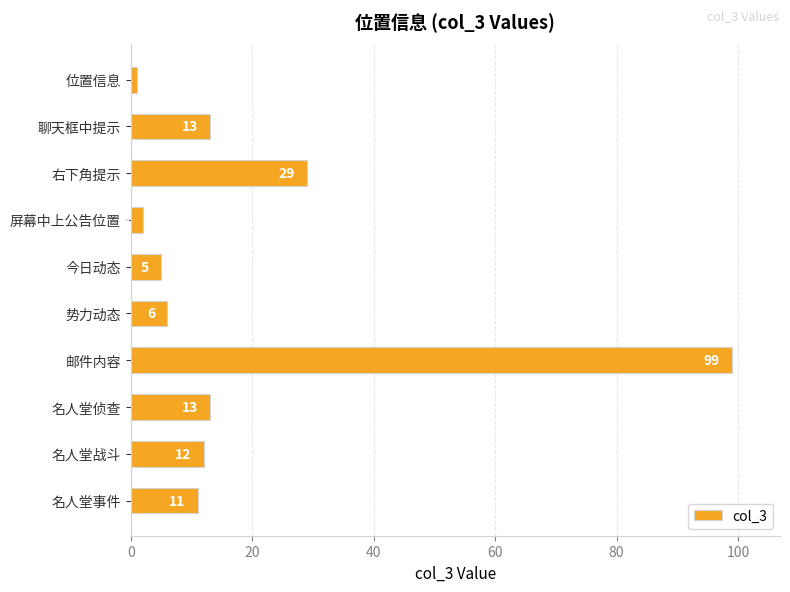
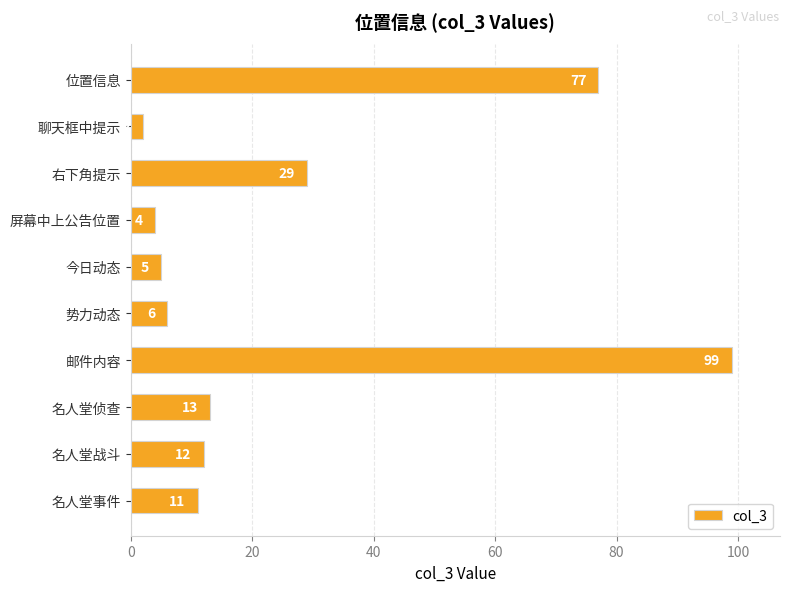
位置信息: 1 -> 77
聊天框中提示: 13 -> 2
屏幕中上公告位置: 2 -> 4
